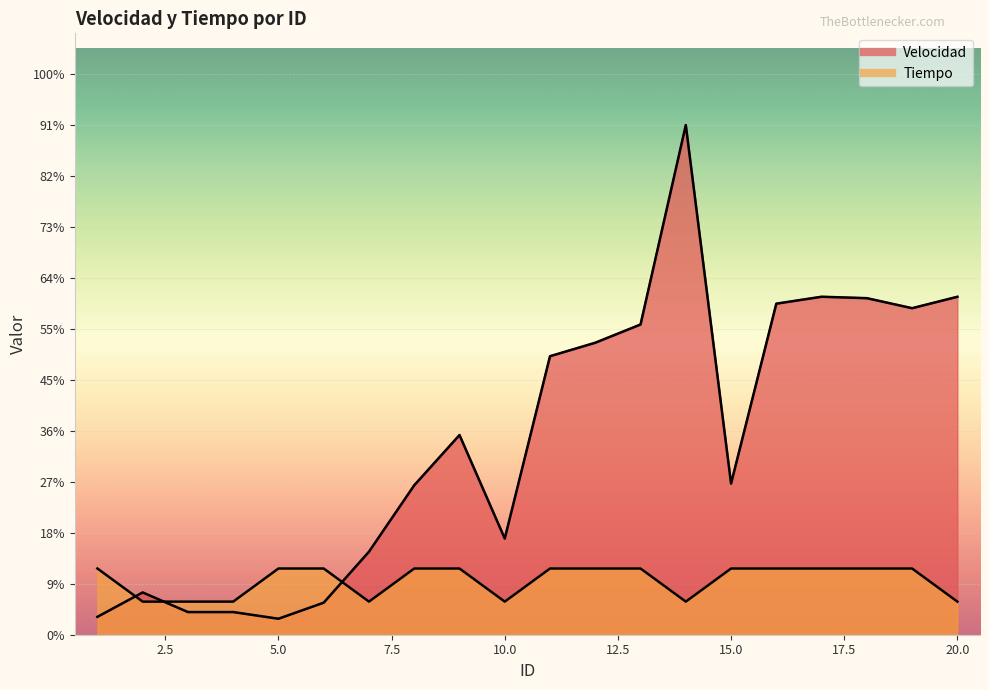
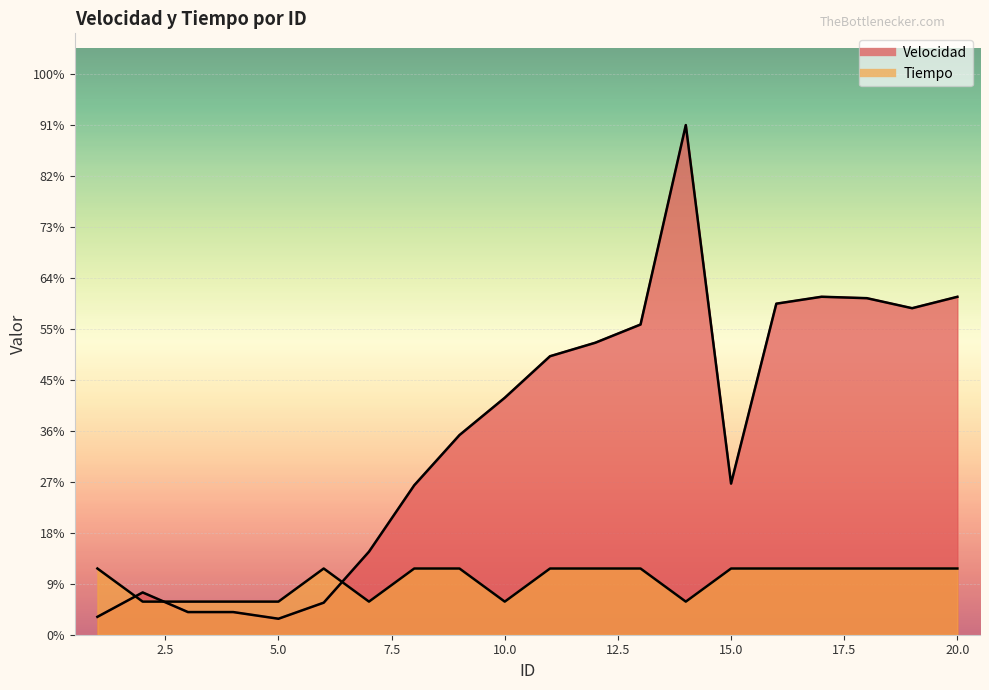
Tiempo, 5.0: 12% -> 6%
Velocidad, 10.0: 17% -> 42%
Tiempo, 20.0: 6% -> 12%
